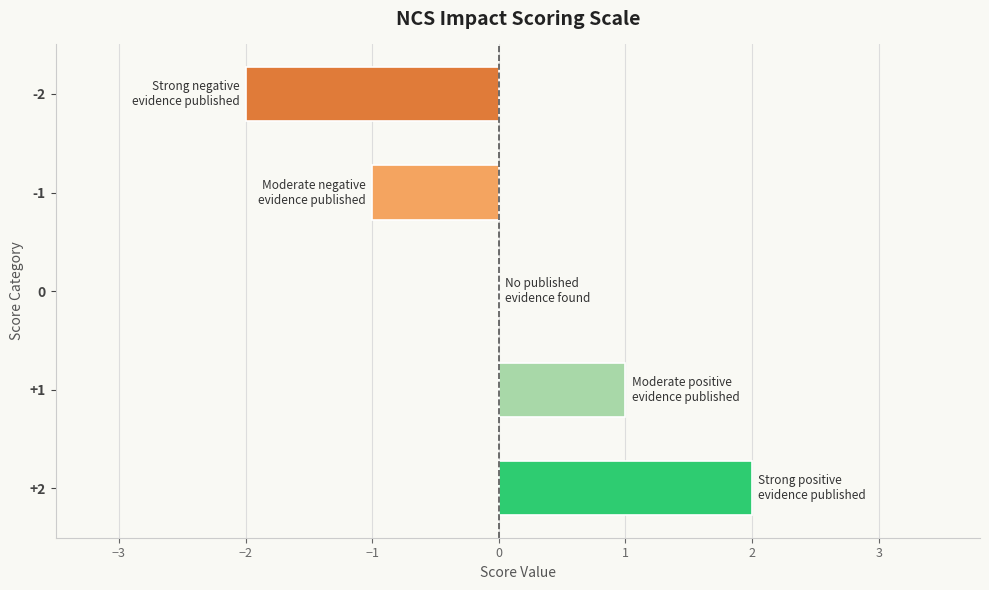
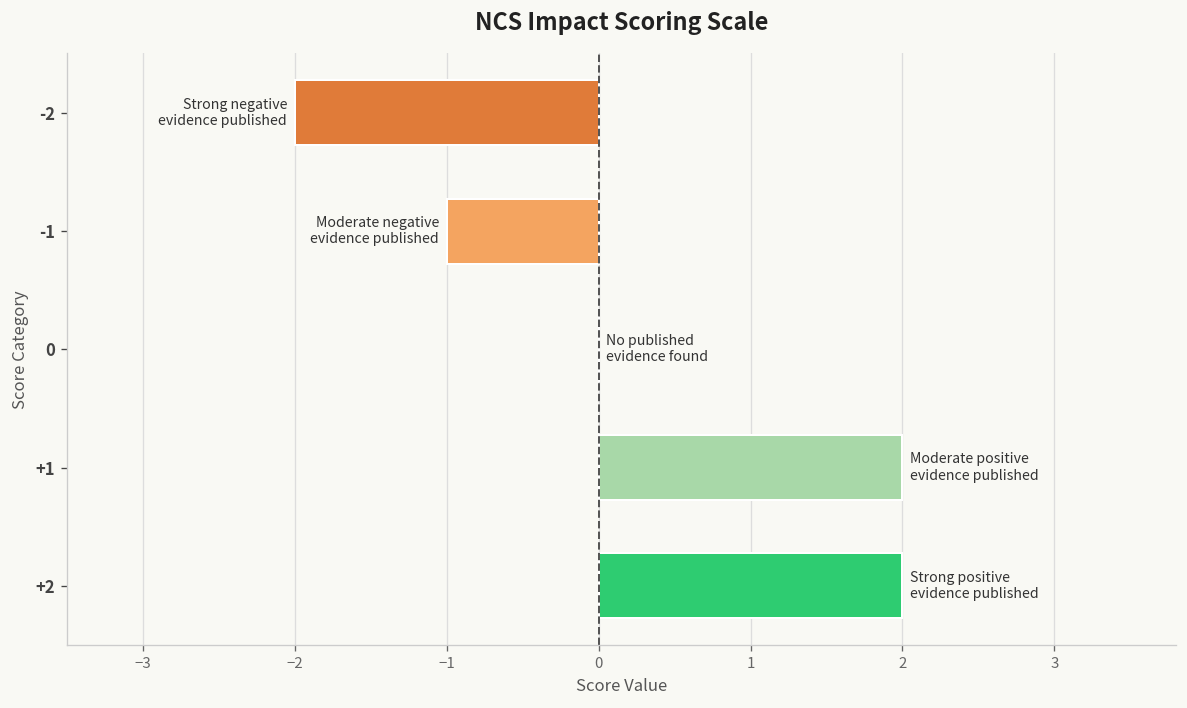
+1: 1 -> 2
